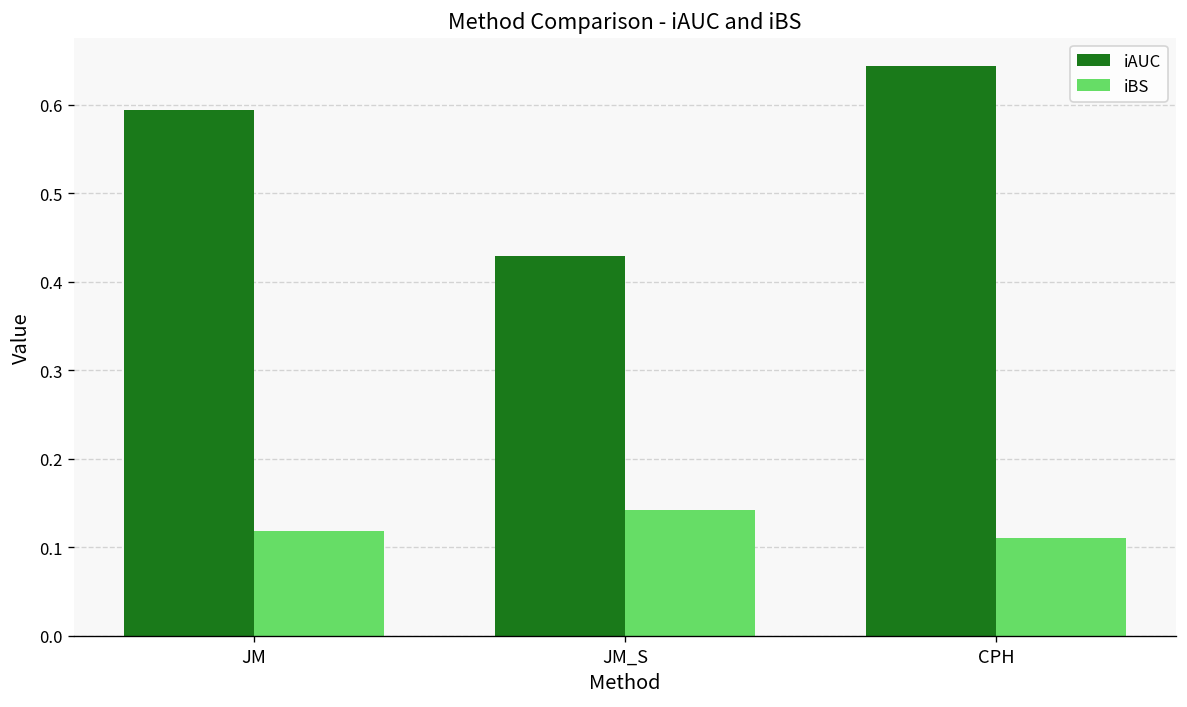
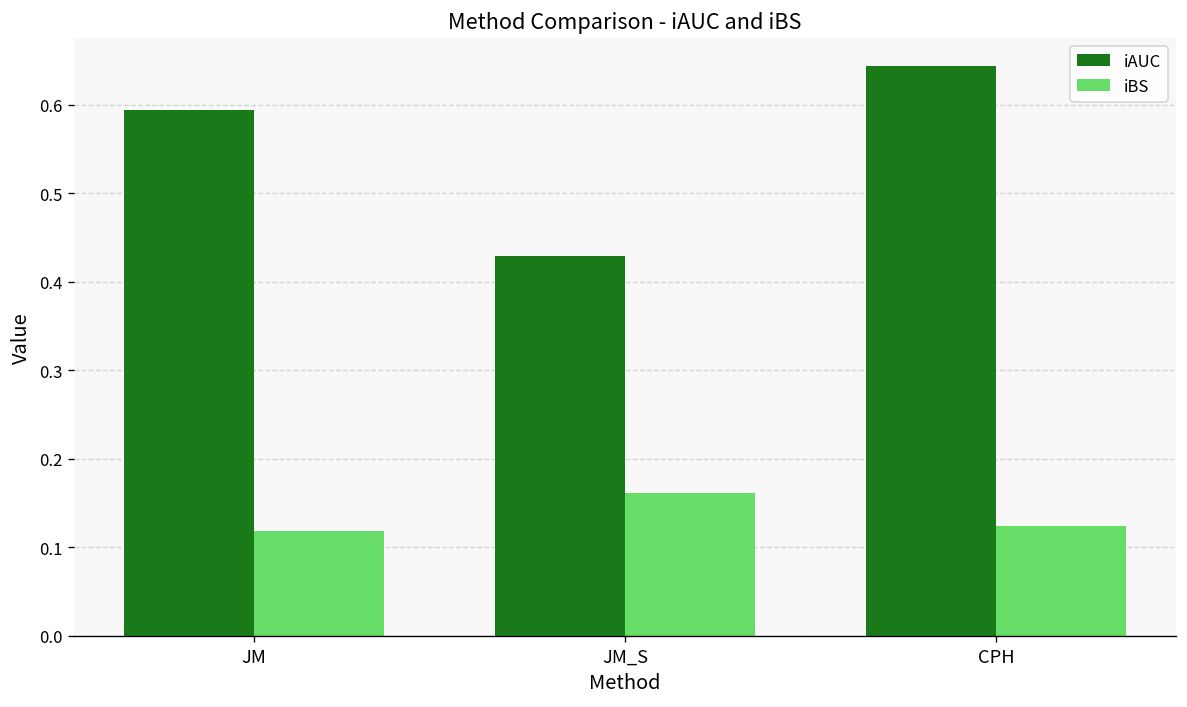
iBS, JM_S: 0.14 -> 0.16
iBS, CPH: 0.11 -> 0.12
